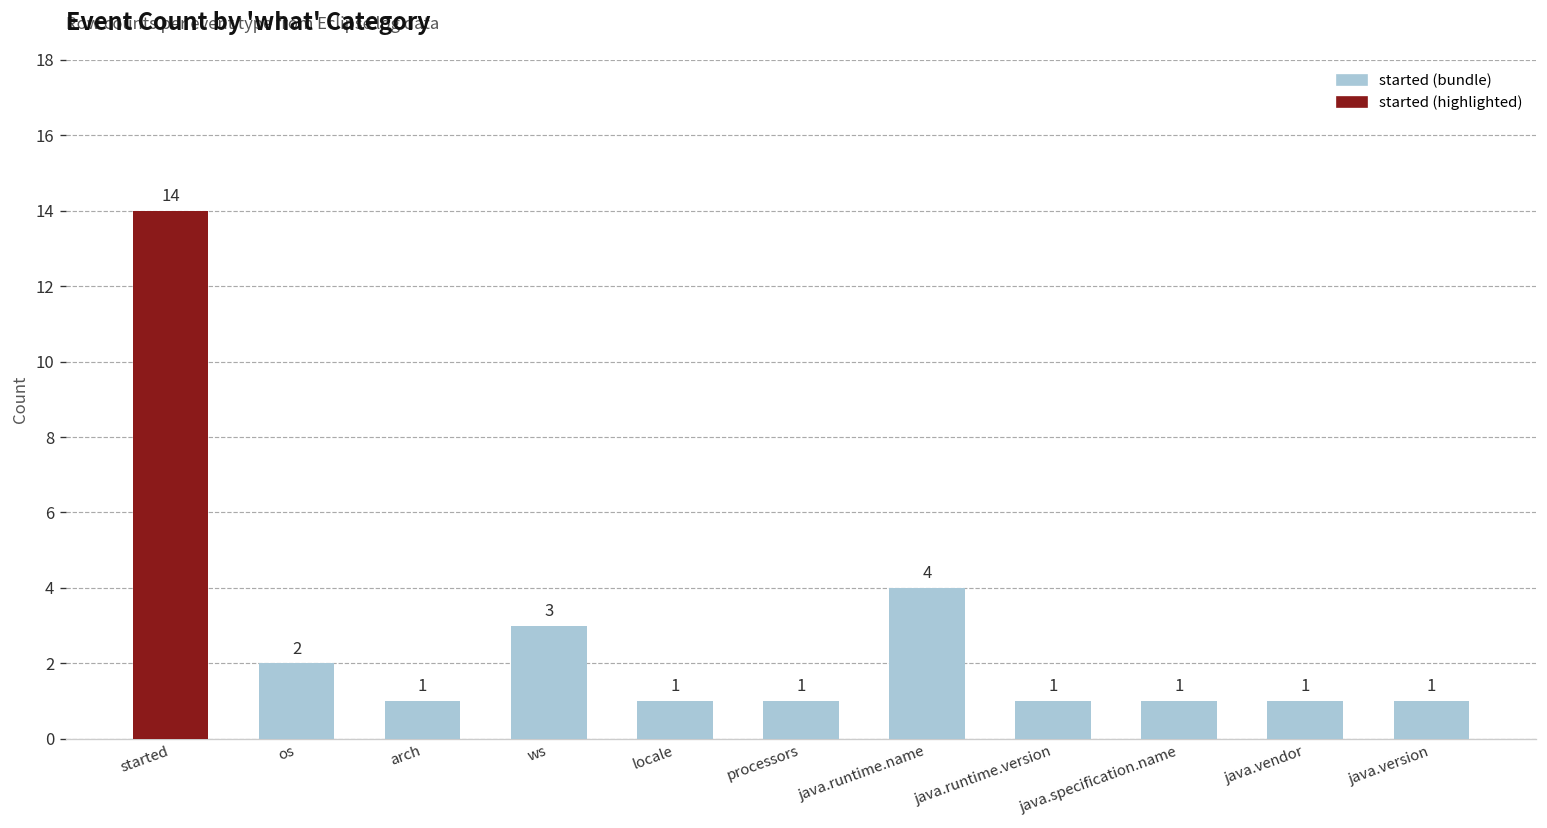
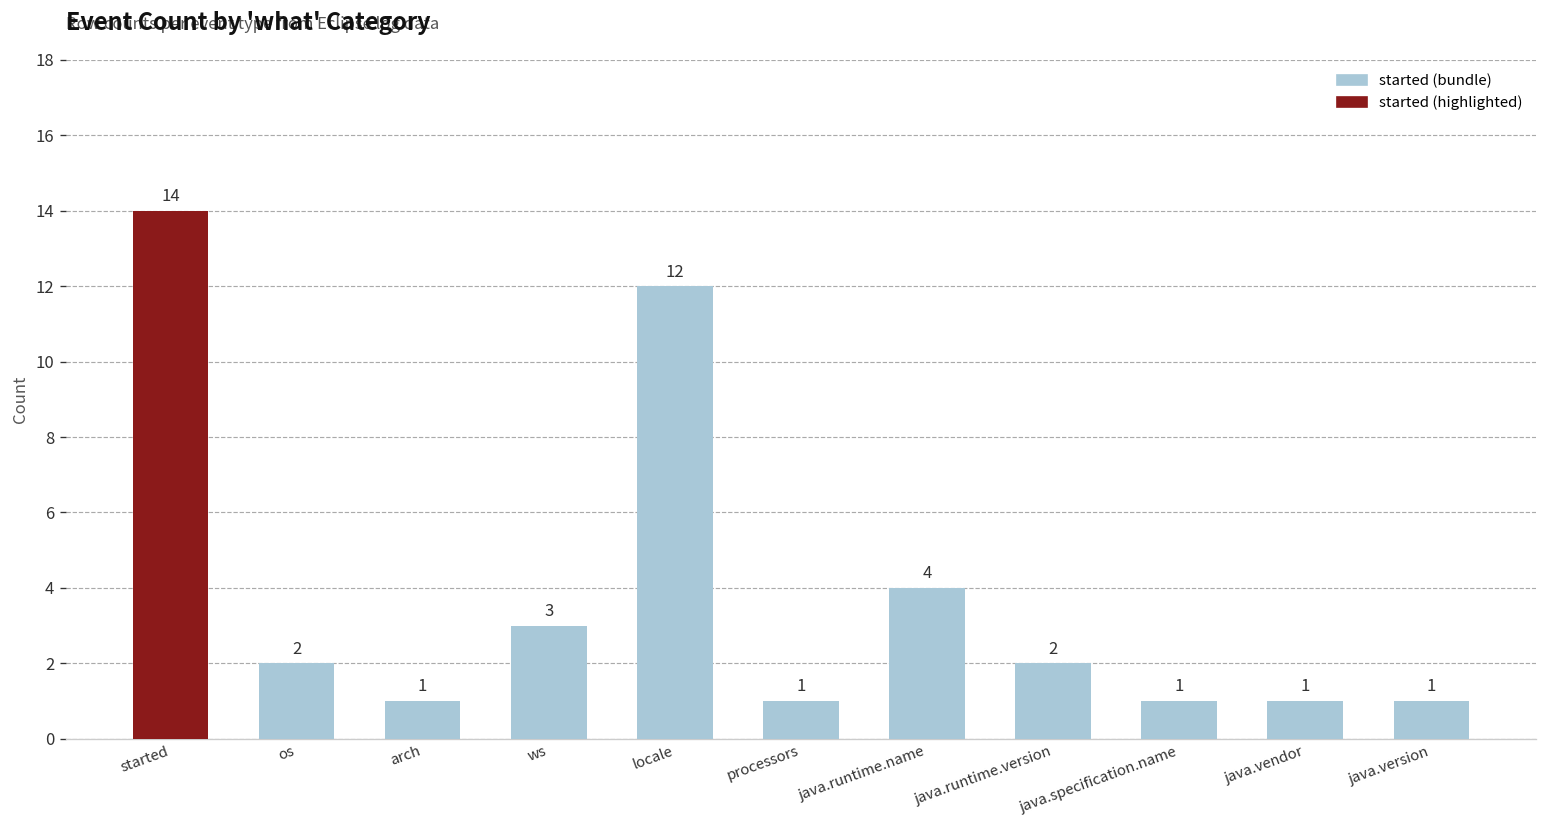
locale: 1 -> 12
java.runtime.version: 1 -> 2
